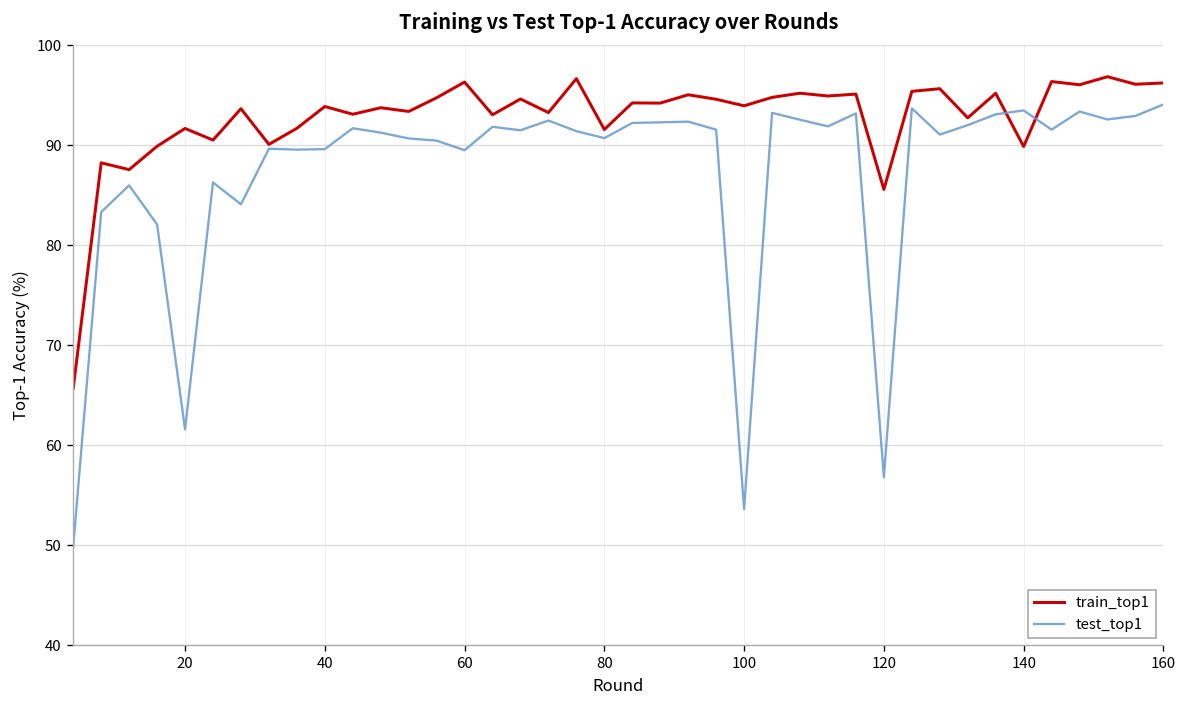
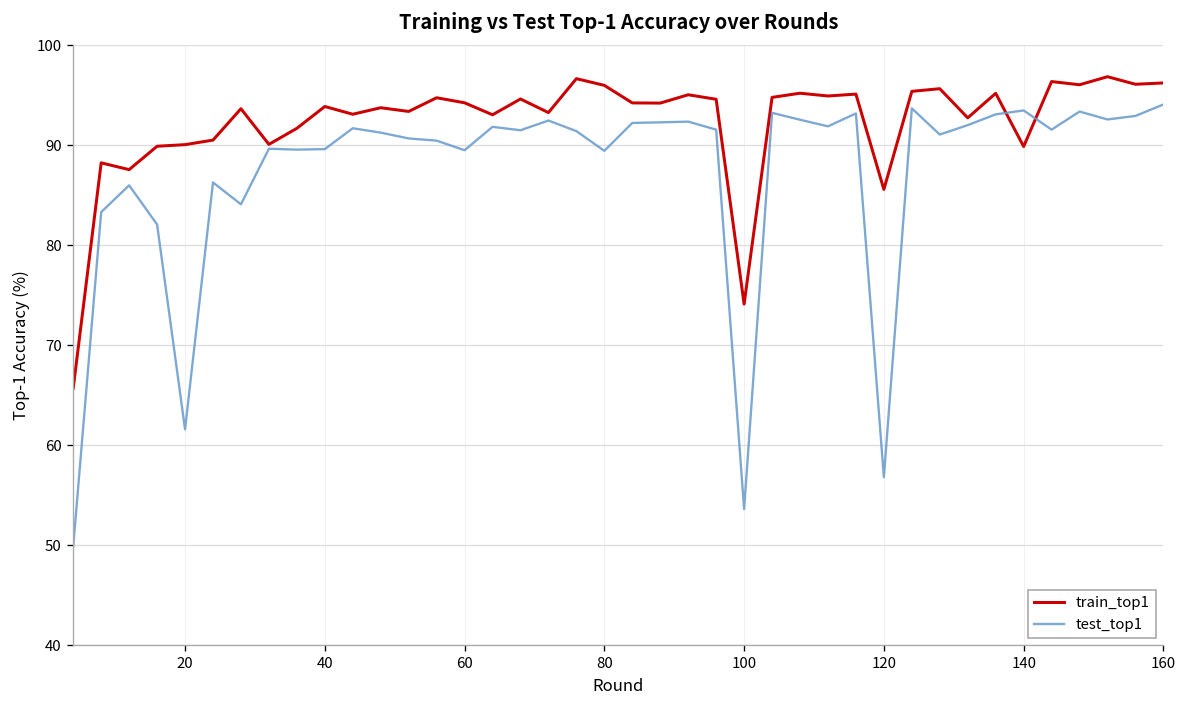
train_top1, 20: 92 -> 90
train_top1, 60: 96 -> 94
train_top1, 80: 92 -> 96
test_top1, 80: 91 -> 89
train_top1, 100: 94 -> 74
